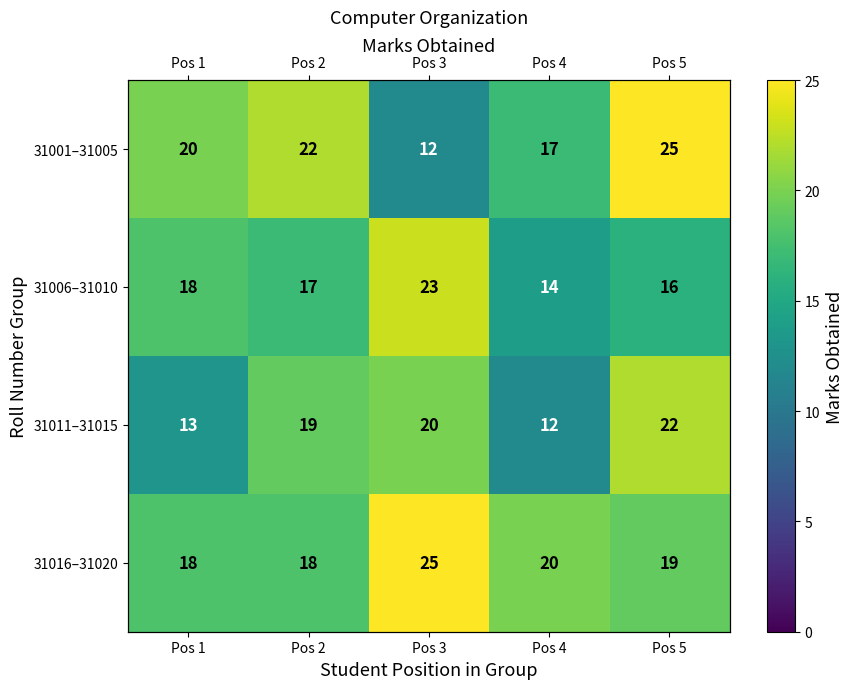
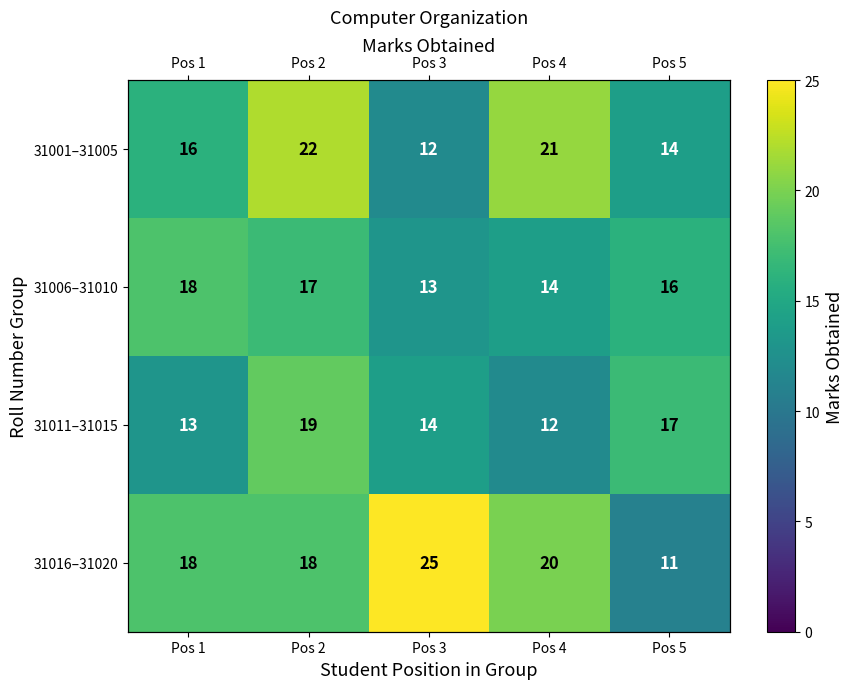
31001–31005, Pos 1: 20 -> 16
31001–31005, Pos 4: 17 -> 21
31001–31005, Pos 5: 25 -> 14
31006–31010, Pos 3: 23 -> 13
31011–31015, Pos 3: 20 -> 14
31011–31015, Pos 5: 22 -> 17
31016–31020, Pos 5: 19 -> 11
